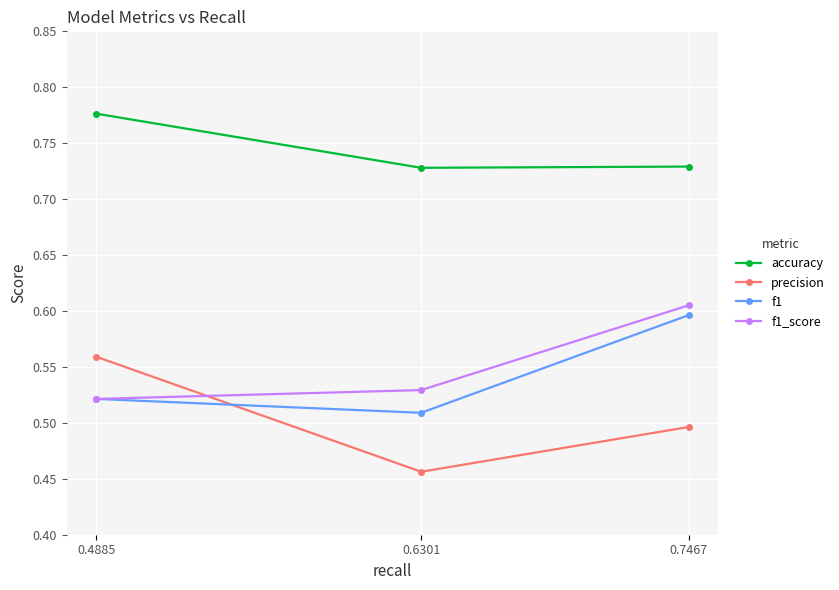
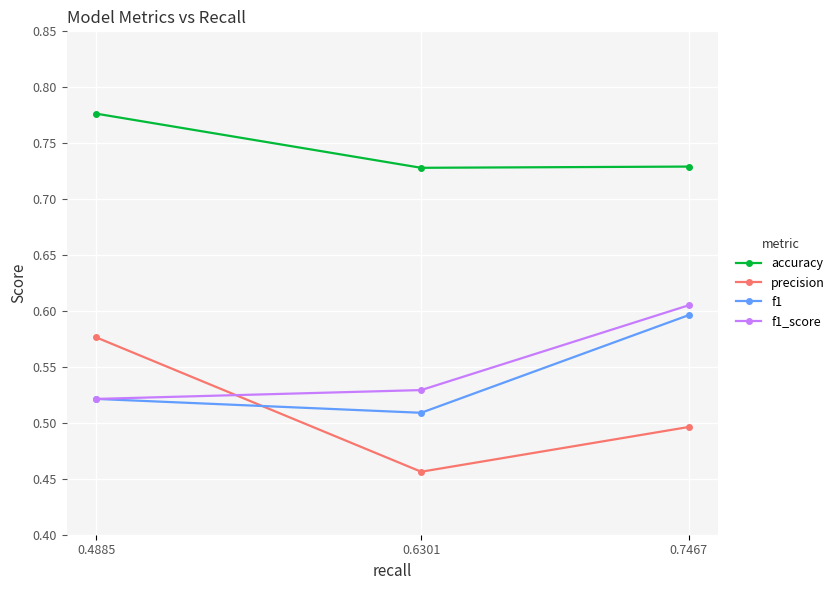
precision, 0.4885: 0.559 -> 0.576
